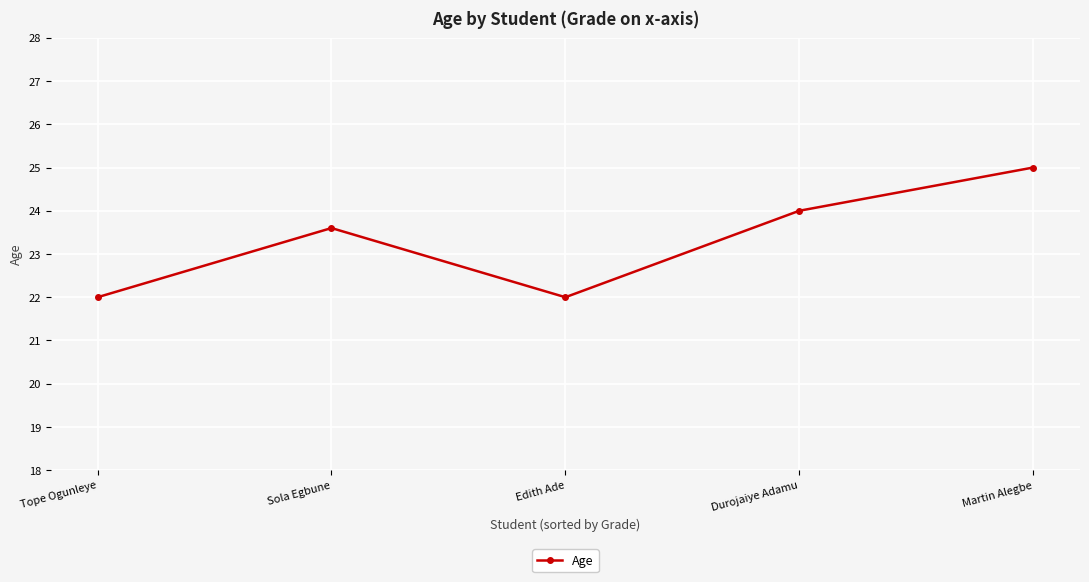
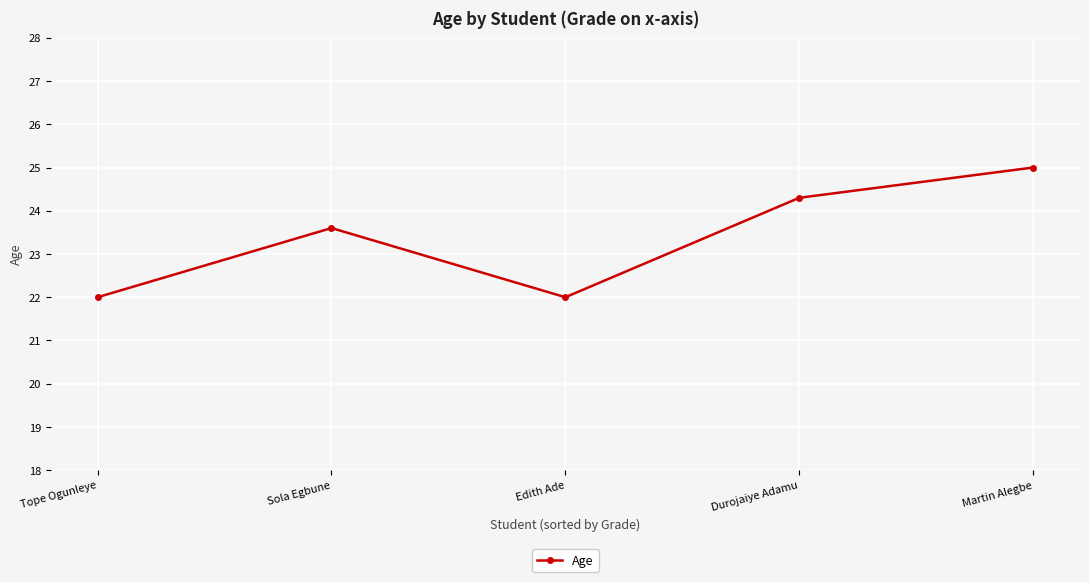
Durojaiye Adamu: 24.0 -> 24.3
